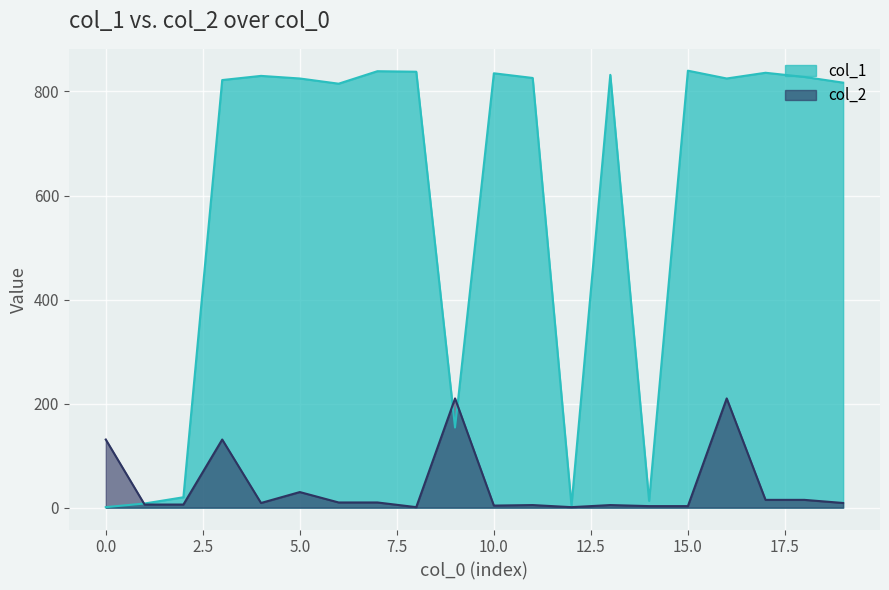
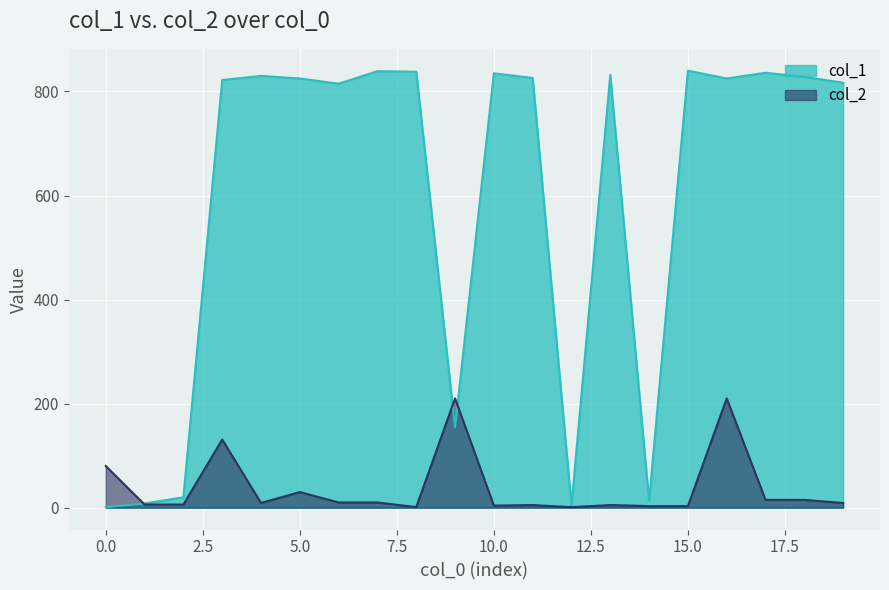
col_2, 0.0: 130 -> 80
